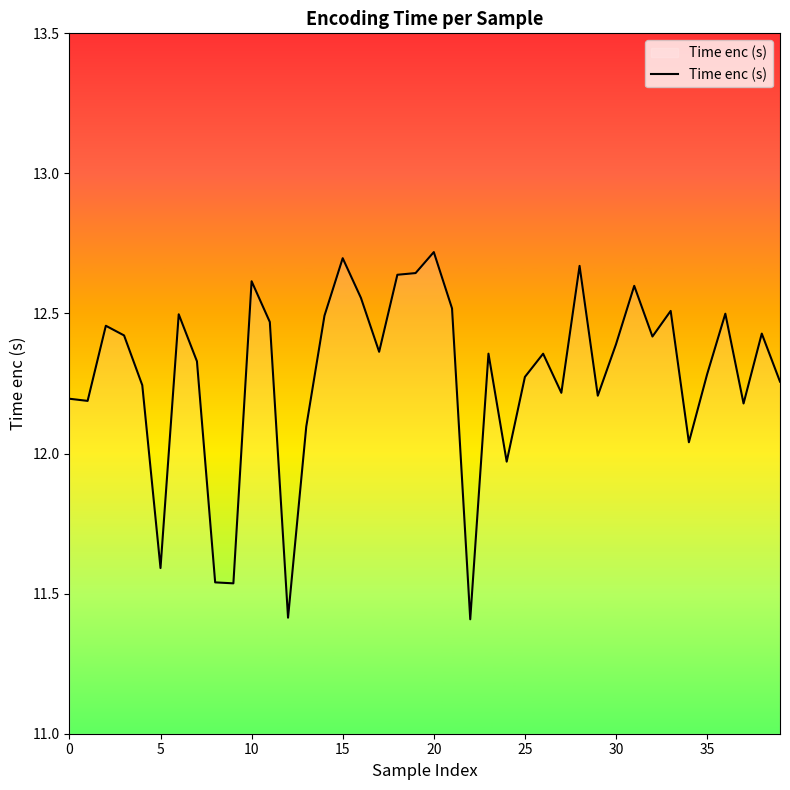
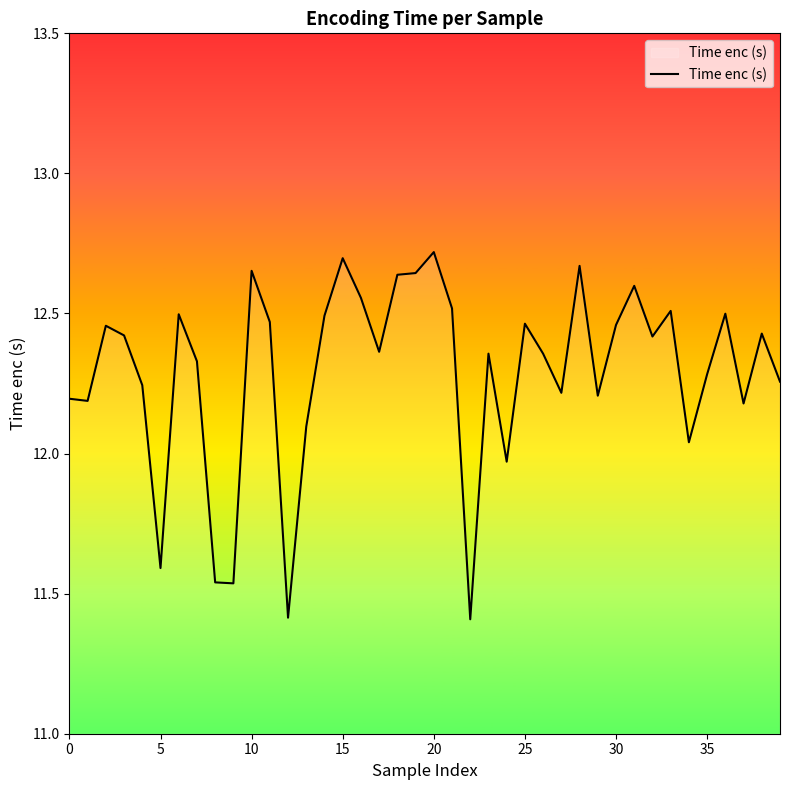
10: 12.62 -> 12.65
25: 12.27 -> 12.46
30: 12.39 -> 12.46
